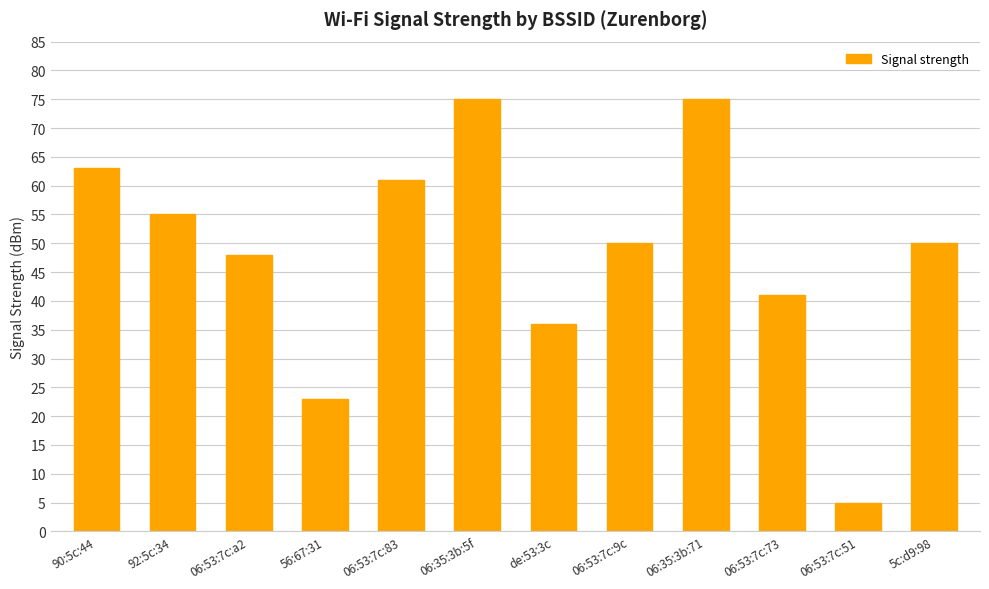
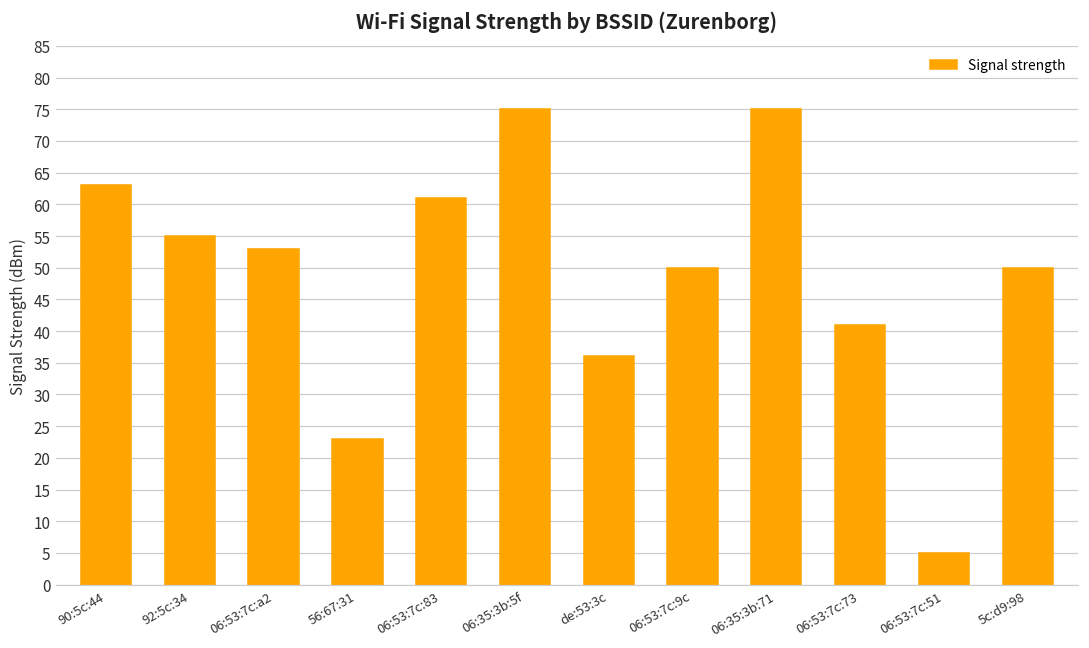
06:53:7c:a2: 48 -> 53
